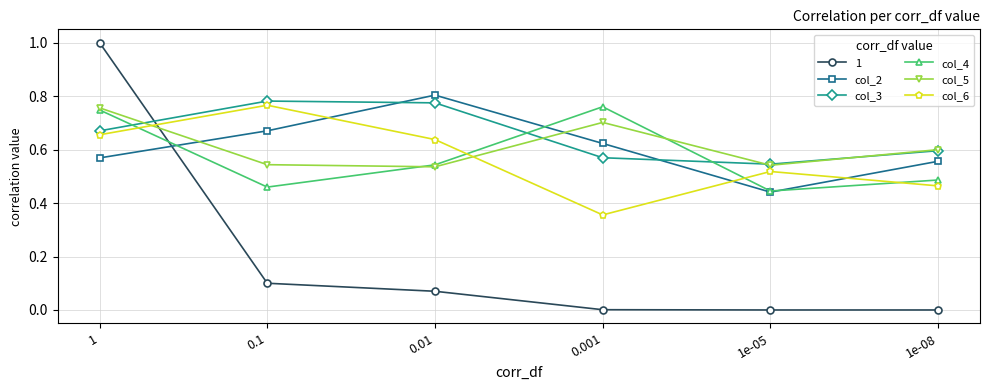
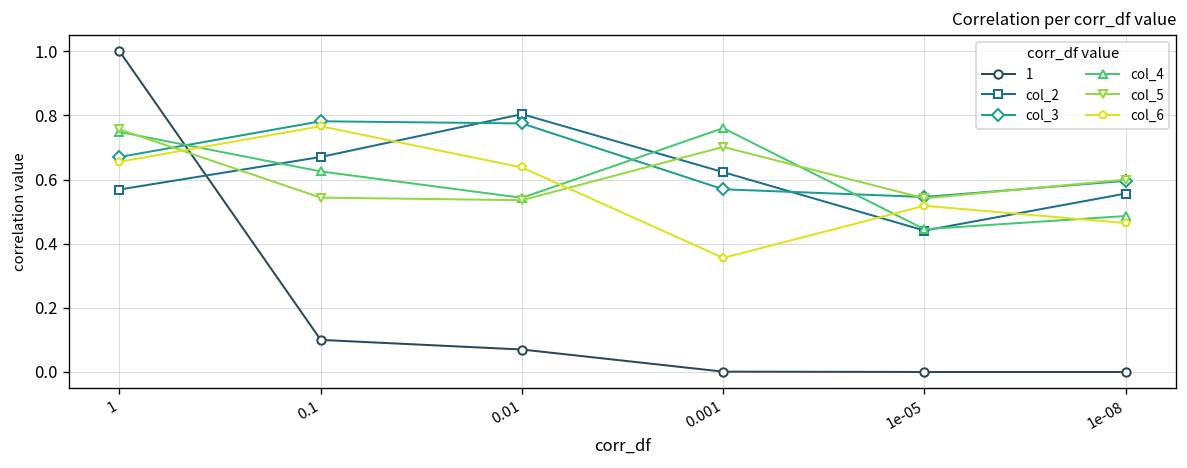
col_4, 0.1: 0.46 -> 0.63
